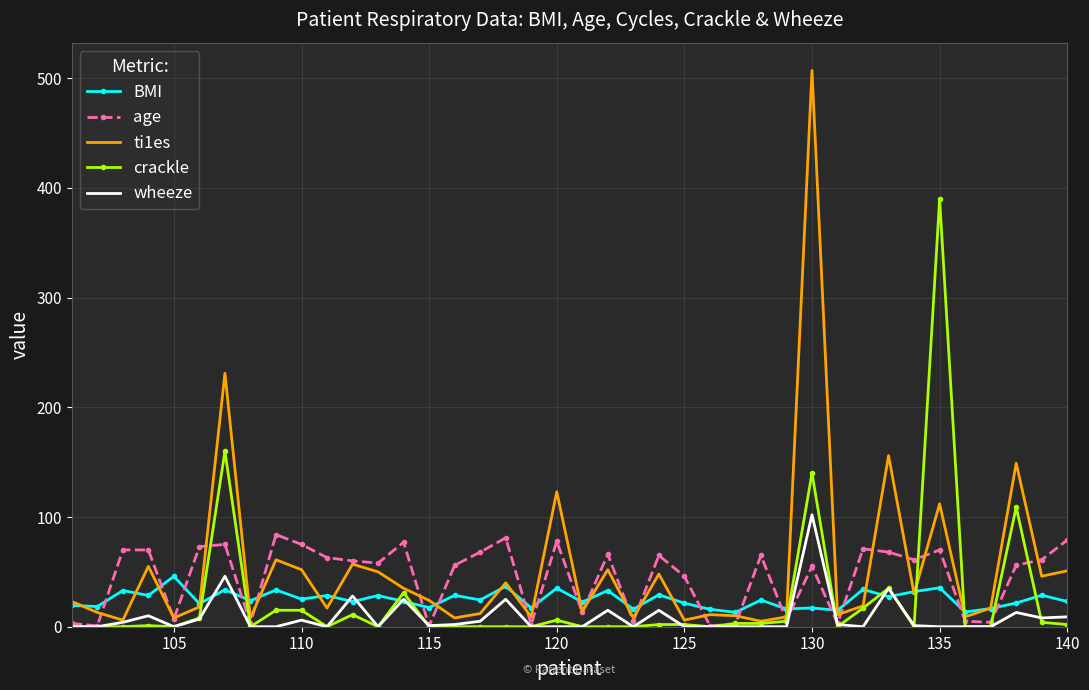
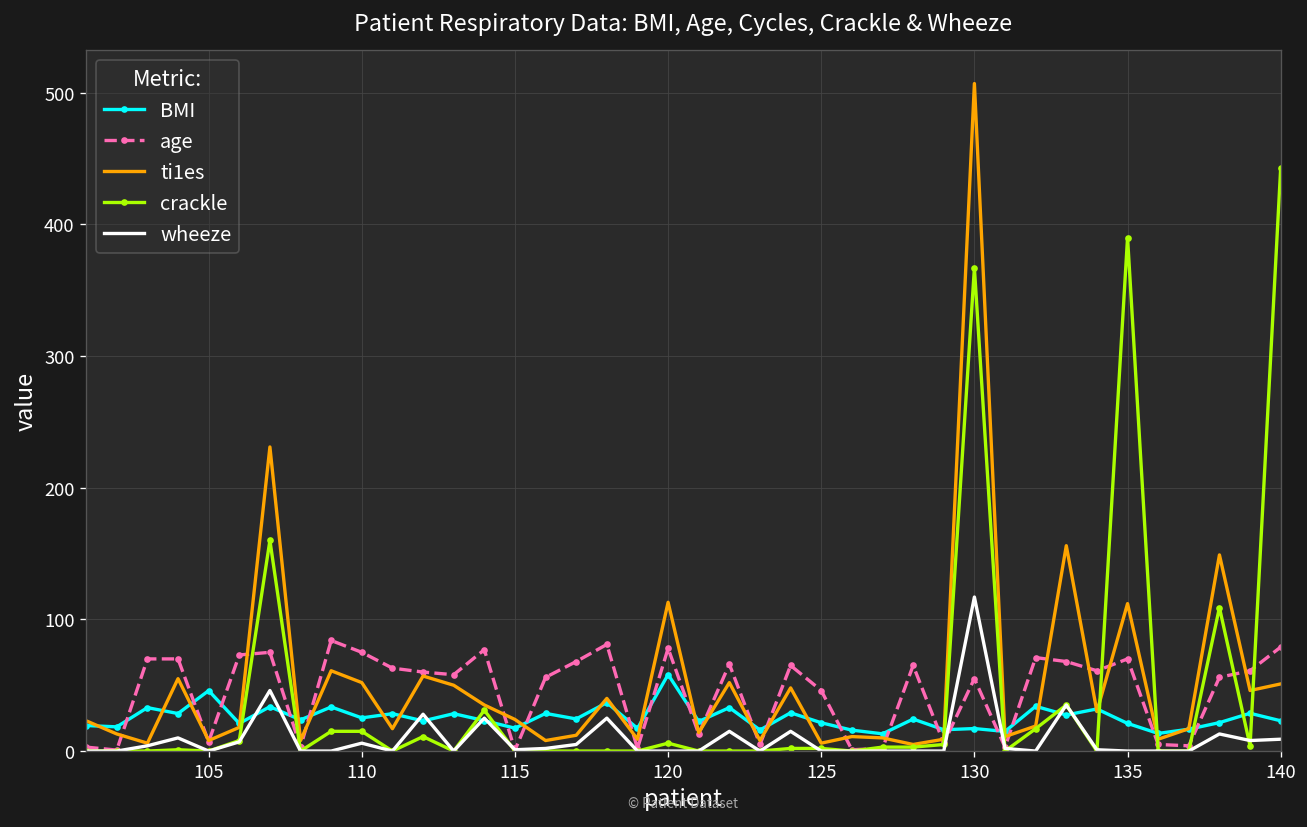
BMI, 120: 35 -> 58
ti1es, 120: 123 -> 113
crackle, 130: 140 -> 367
wheeze, 130: 102 -> 117
BMI, 135: 36 -> 21
crackle, 140: 2 -> 443
